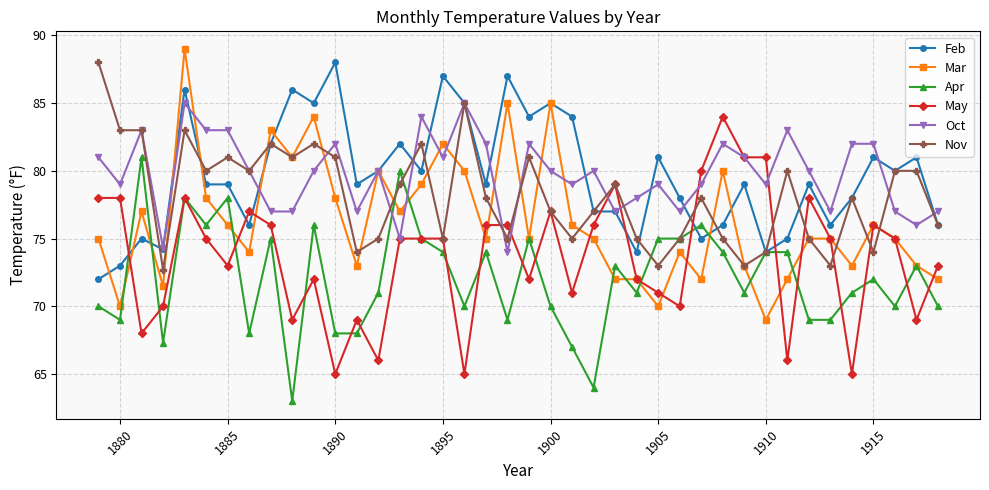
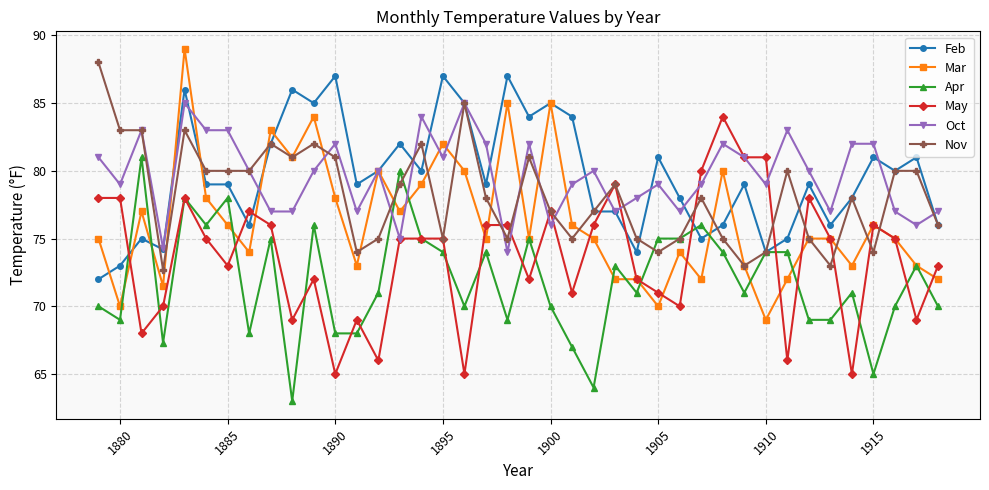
Nov, 1885: 81 -> 80
Feb, 1890: 88 -> 87
Oct, 1900: 80 -> 76
Nov, 1905: 73 -> 74
Apr, 1915: 72 -> 65
